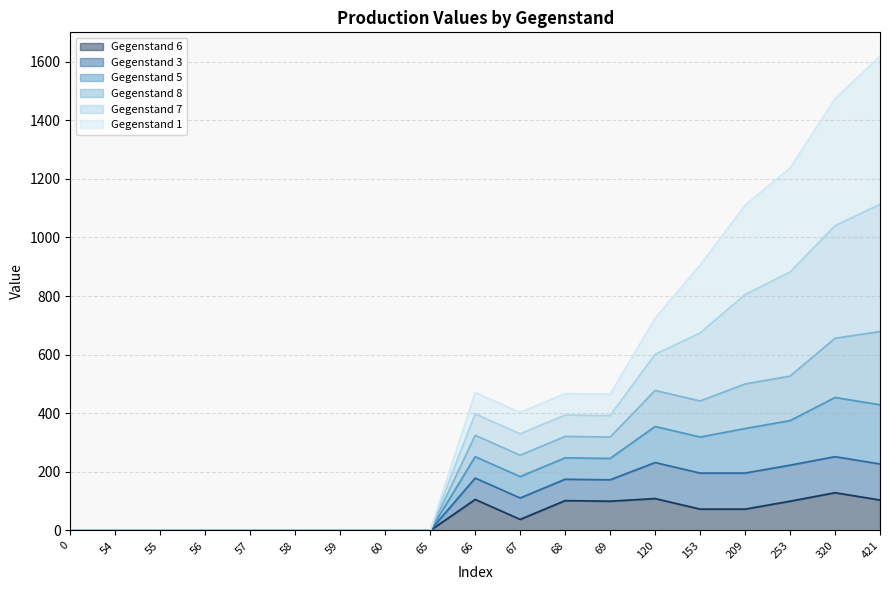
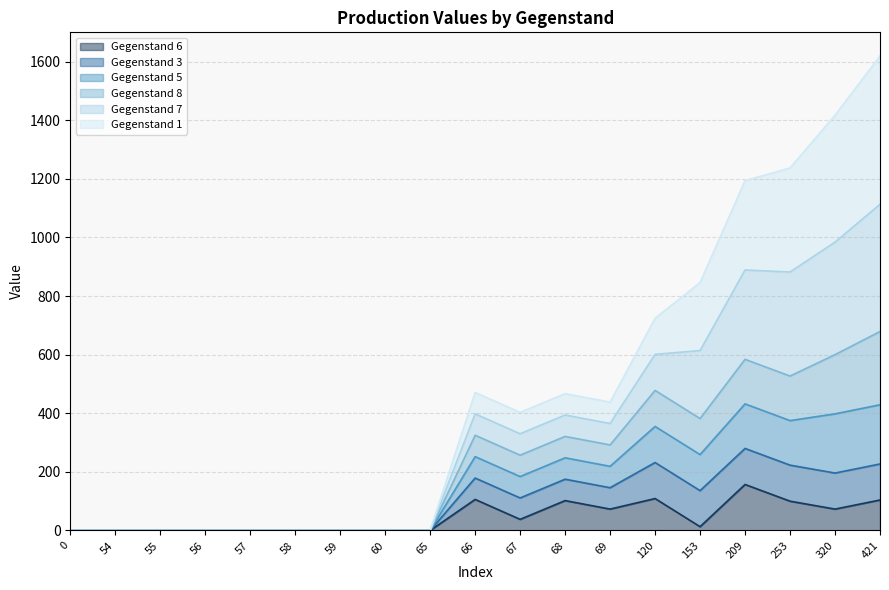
Gegenstand 6, 69: 100 -> 70
Gegenstand 6, 153: 70 -> 10
Gegenstand 6, 209: 70 -> 160
Gegenstand 6, 320: 130 -> 70
